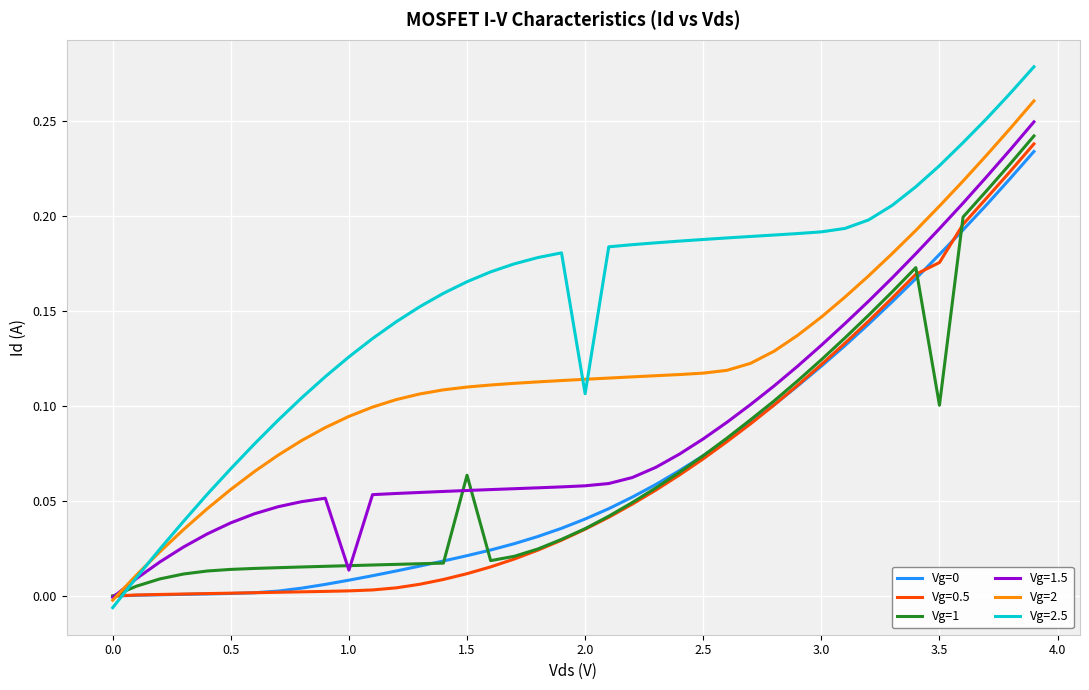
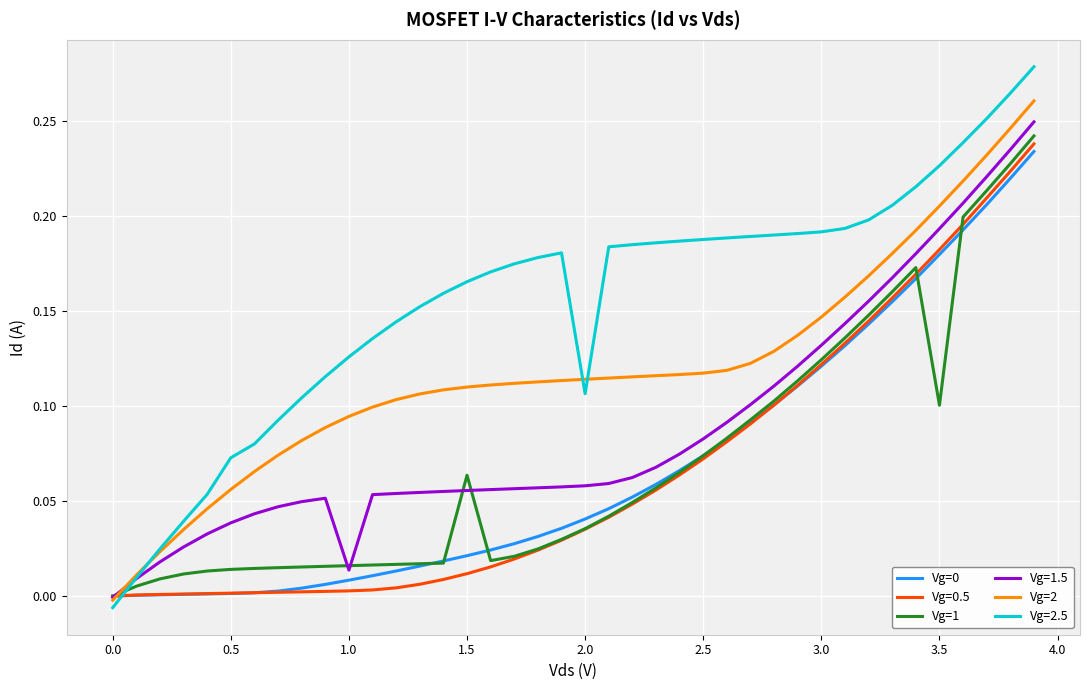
Vg=2.5, 0.5: 0.067 -> 0.073
Vg=0.5, 3.5: 0.176 -> 0.182
